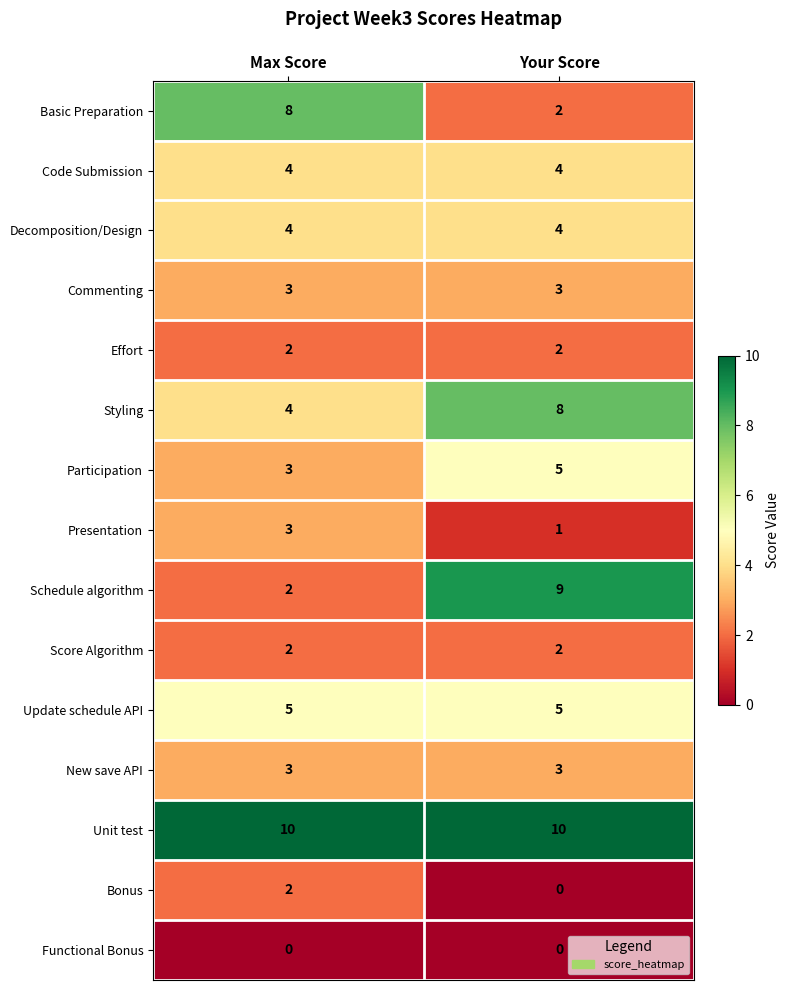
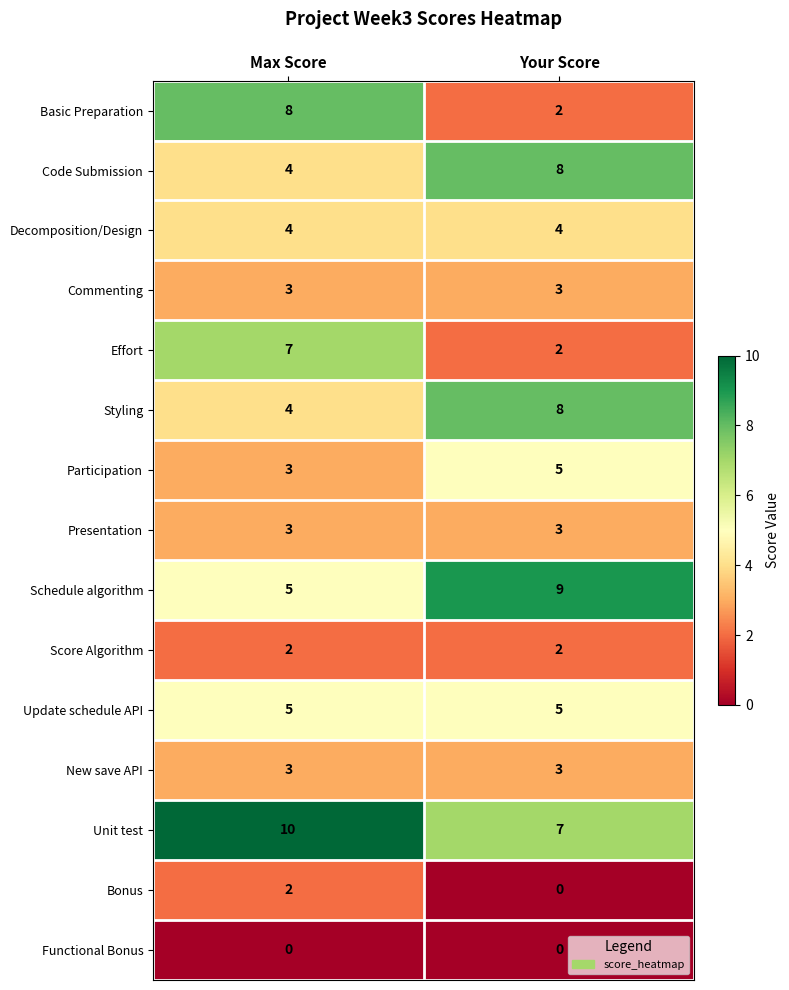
Code Submission, Your Score: 4 -> 8
Effort, Max Score: 2 -> 7
Presentation, Your Score: 1 -> 3
Schedule algorithm, Max Score: 2 -> 5
Unit test, Your Score: 10 -> 7
